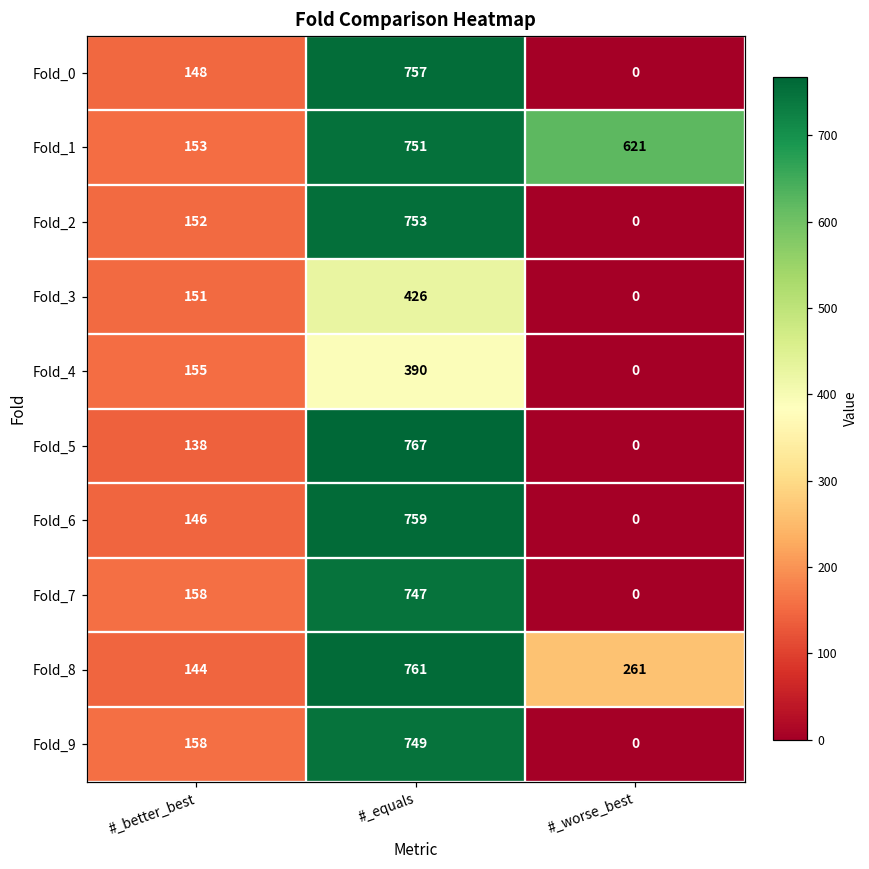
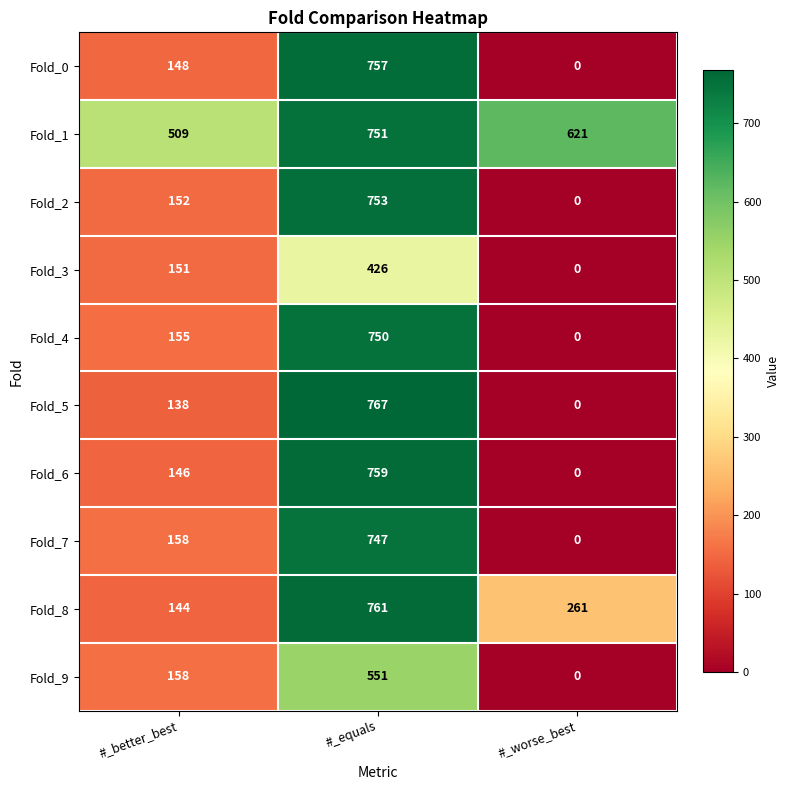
Fold_1, #_better_best: 153 -> 509
Fold_4, #_equals: 390 -> 750
Fold_9, #_equals: 749 -> 551
